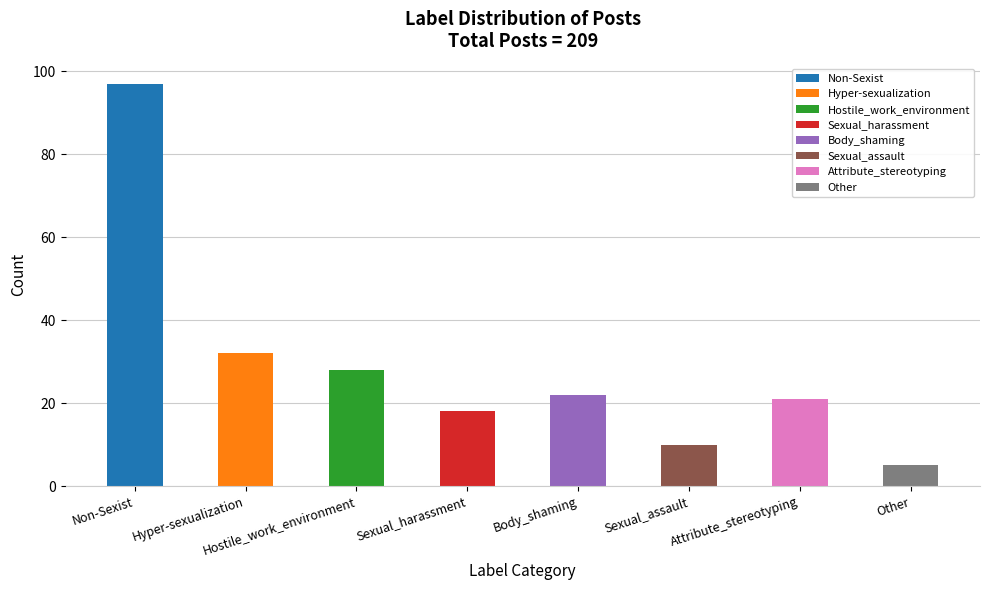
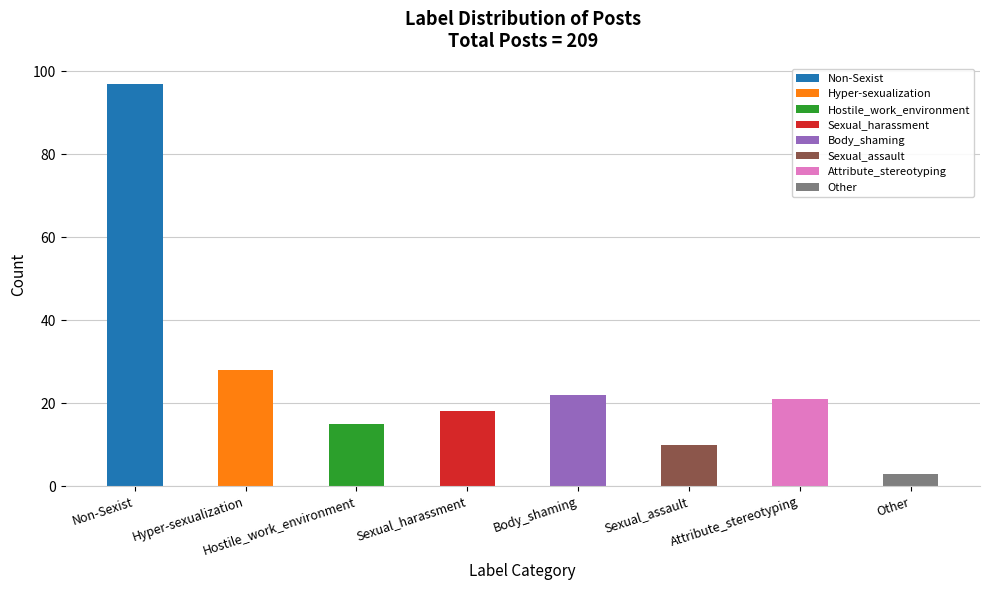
Hyper-sexualization: 32 -> 28
Hostile_work_environment: 28 -> 15
Other: 5 -> 3
